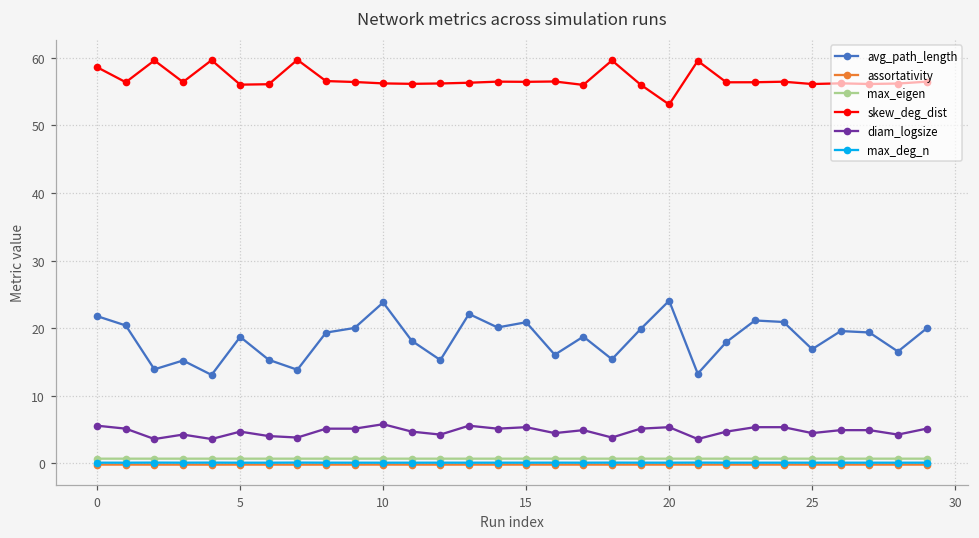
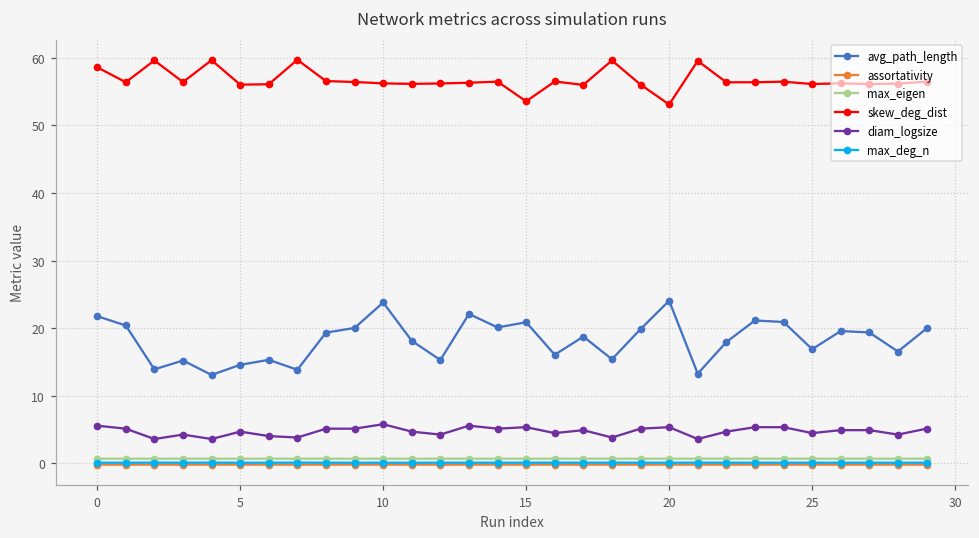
avg_path_length, 5: 19 -> 15
skew_deg_dist, 15: 56 -> 54
